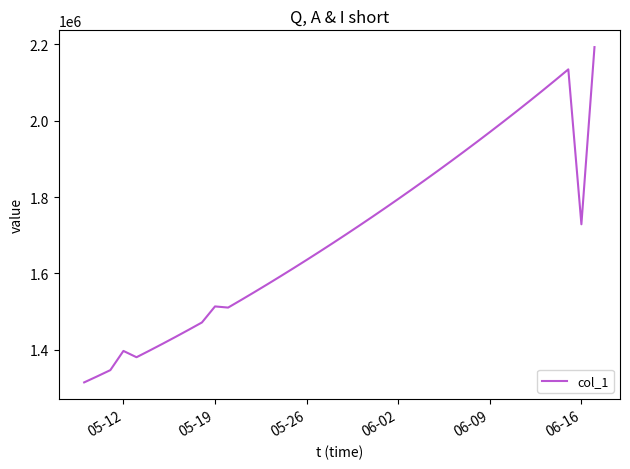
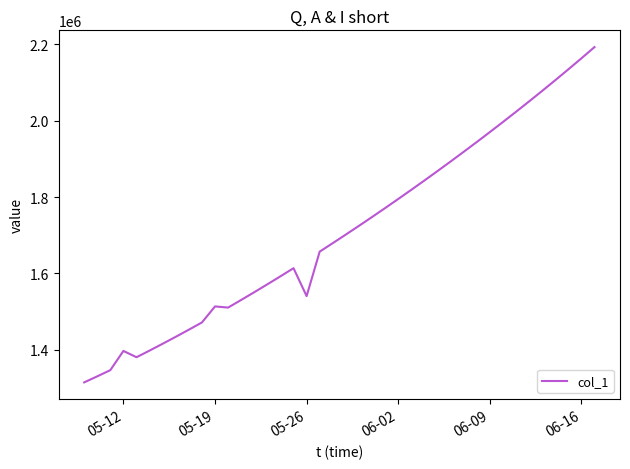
05-26: 1640000 -> 1540000
06-16: 1730000 -> 2160000
